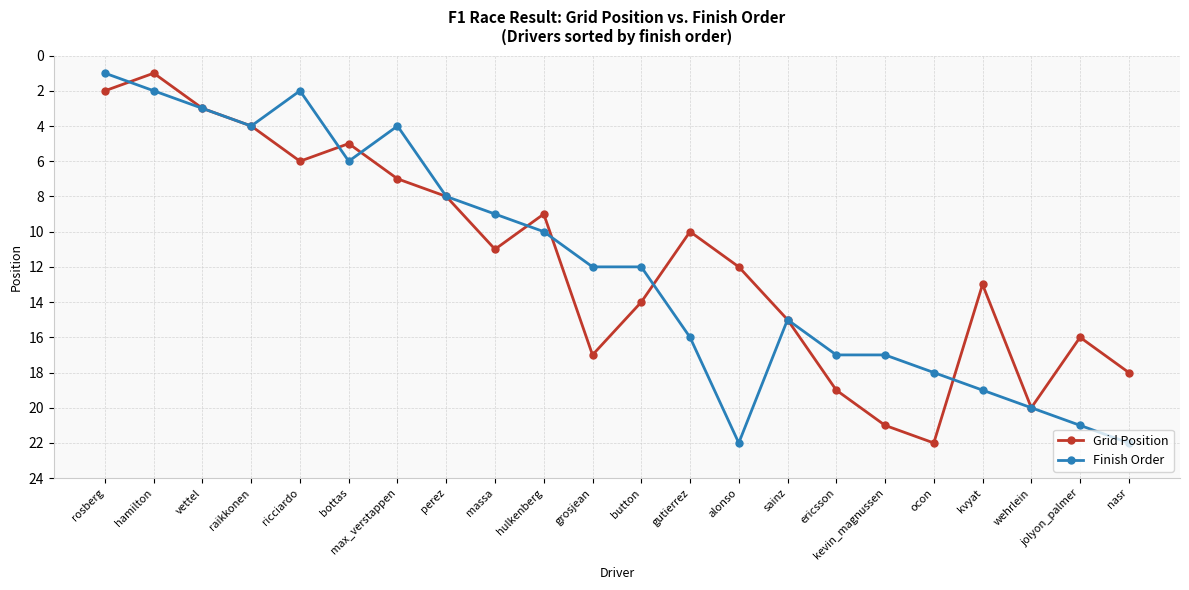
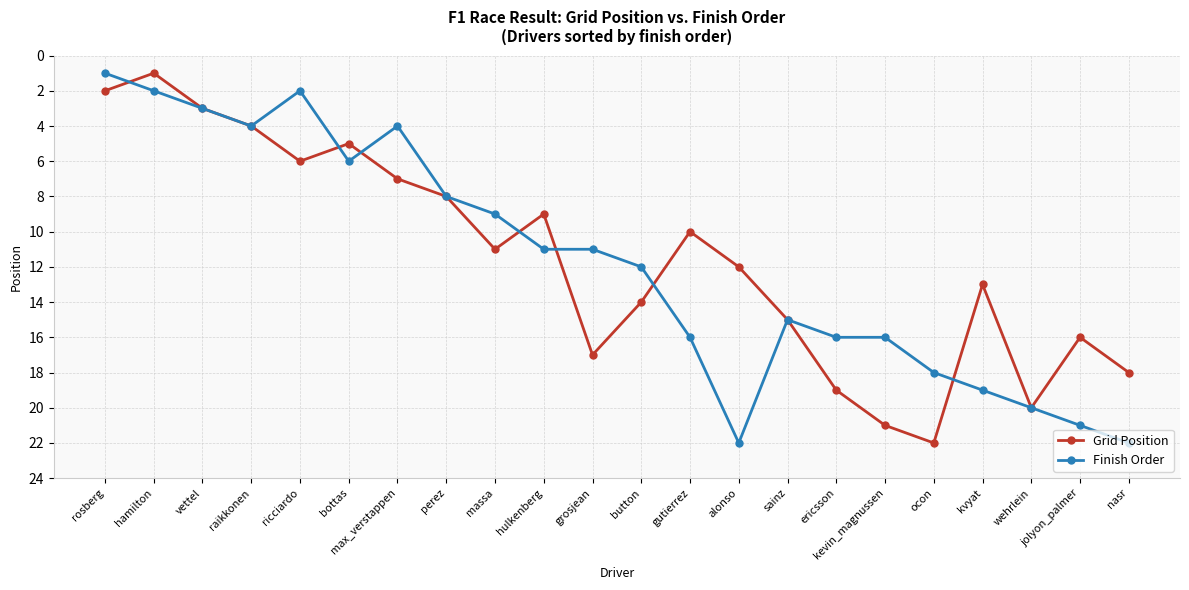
Finish Order, hulkenberg: 10 -> 11
Finish Order, grosjean: 12 -> 11
Finish Order, ericsson: 17 -> 16
Finish Order, kevin_magnussen: 17 -> 16
